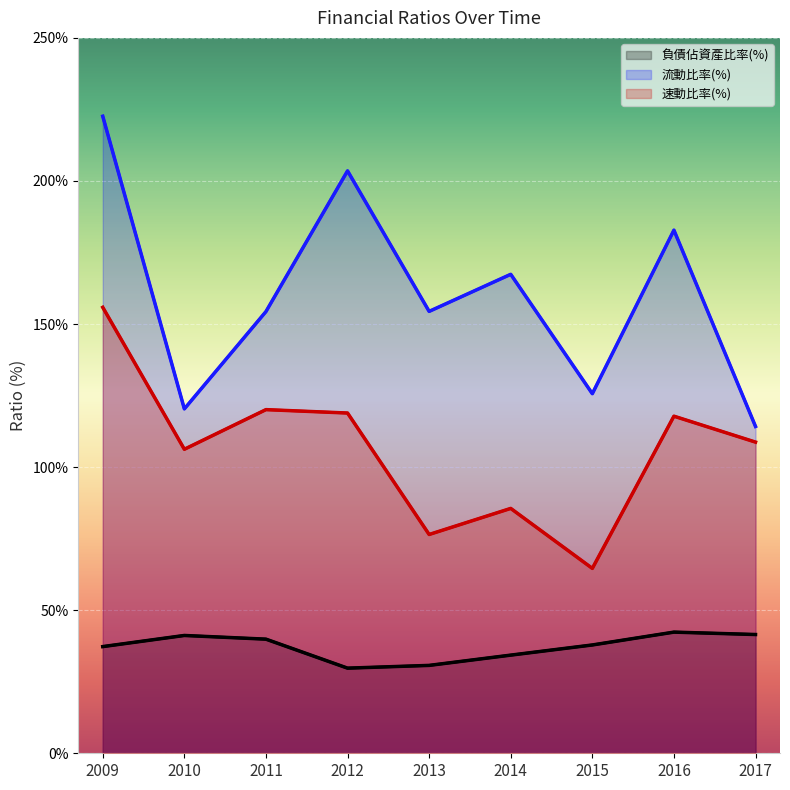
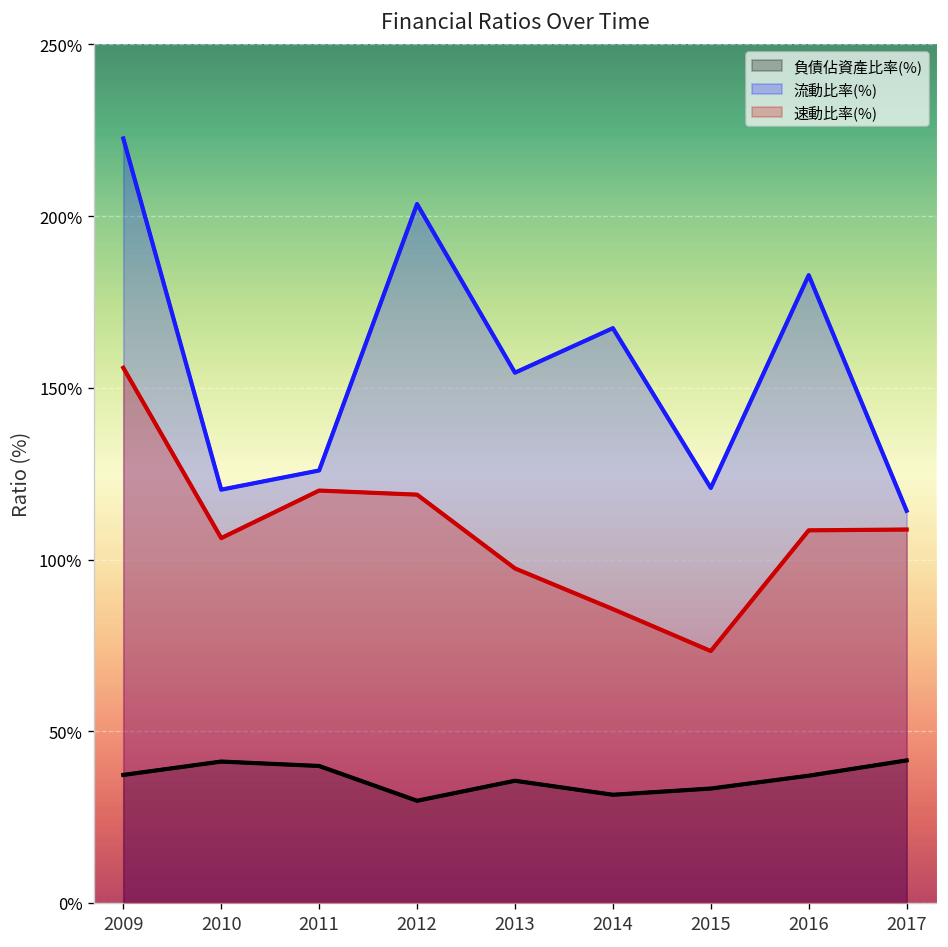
流動比率(%), 2011: 154% -> 126%
負債佔資產比率(%), 2013: 31% -> 36%
速動比率(%), 2013: 76% -> 97%
負債佔資產比率(%), 2014: 34% -> 32%
負債佔資產比率(%), 2015: 38% -> 33%
流動比率(%), 2015: 126% -> 121%
速動比率(%), 2015: 65% -> 73%
負債佔資產比率(%), 2016: 42% -> 37%
速動比率(%), 2016: 118% -> 109%
